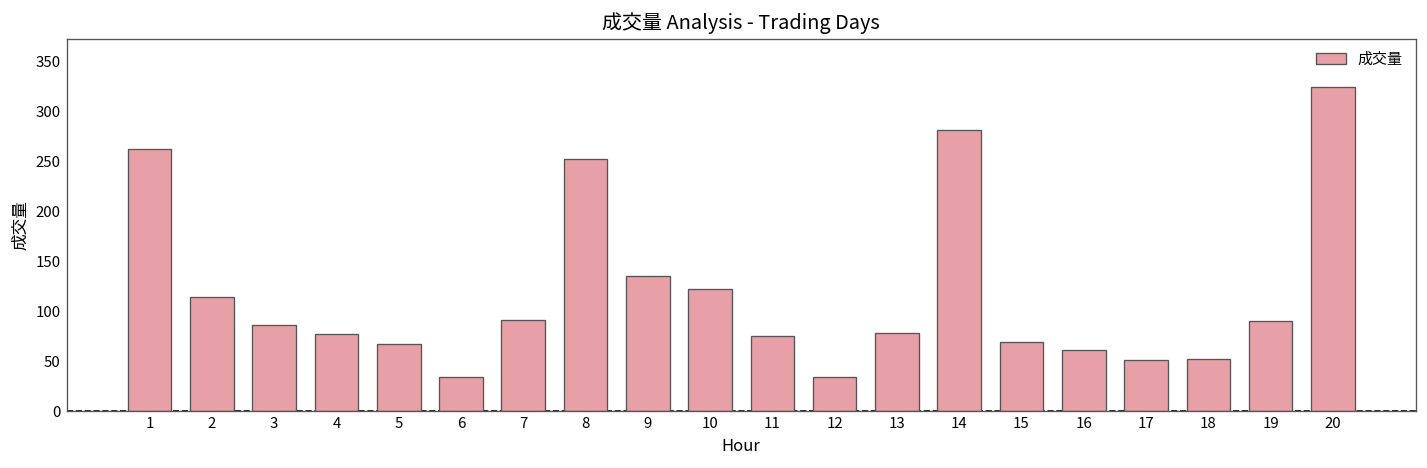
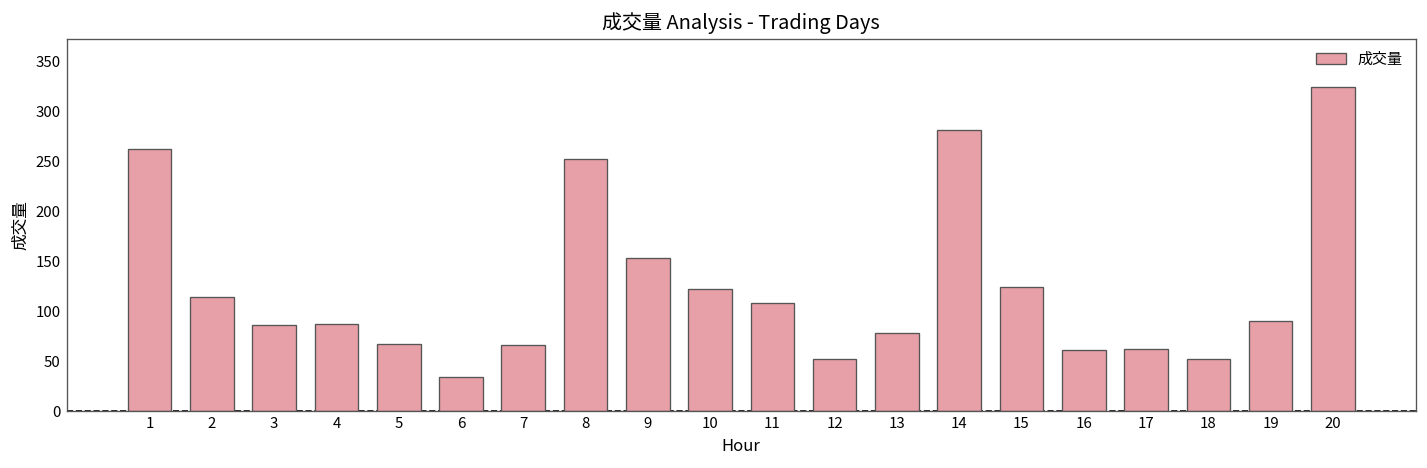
4: 80 -> 90
7: 90 -> 70
9: 140 -> 150
11: 80 -> 110
12: 30 -> 50
15: 70 -> 120
17: 50 -> 60
